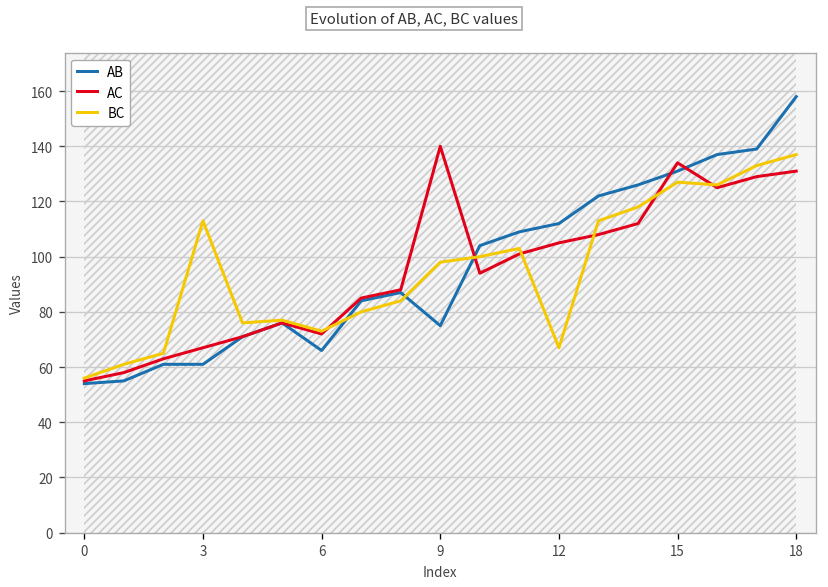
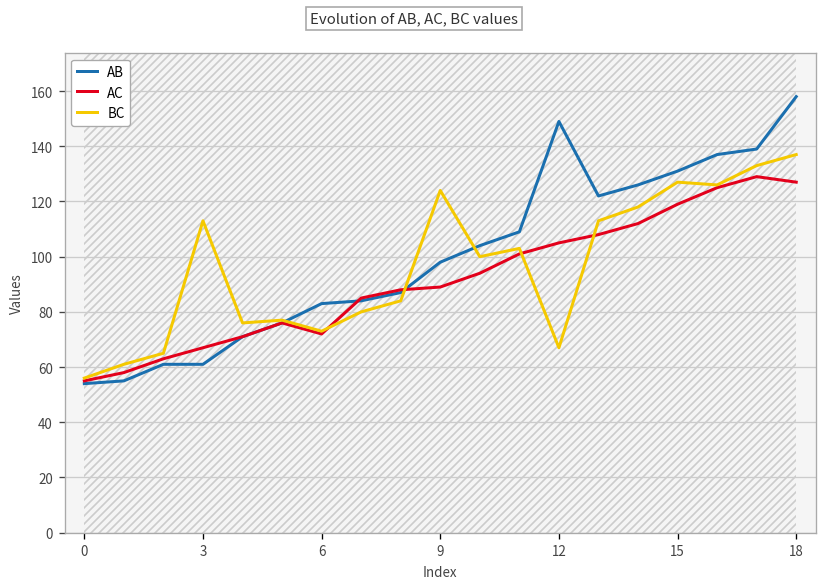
AB, 6: 66 -> 83
AB, 9: 75 -> 98
AC, 9: 140 -> 89
BC, 9: 98 -> 124
AB, 12: 112 -> 149
AC, 15: 134 -> 119
AC, 18: 131 -> 127
